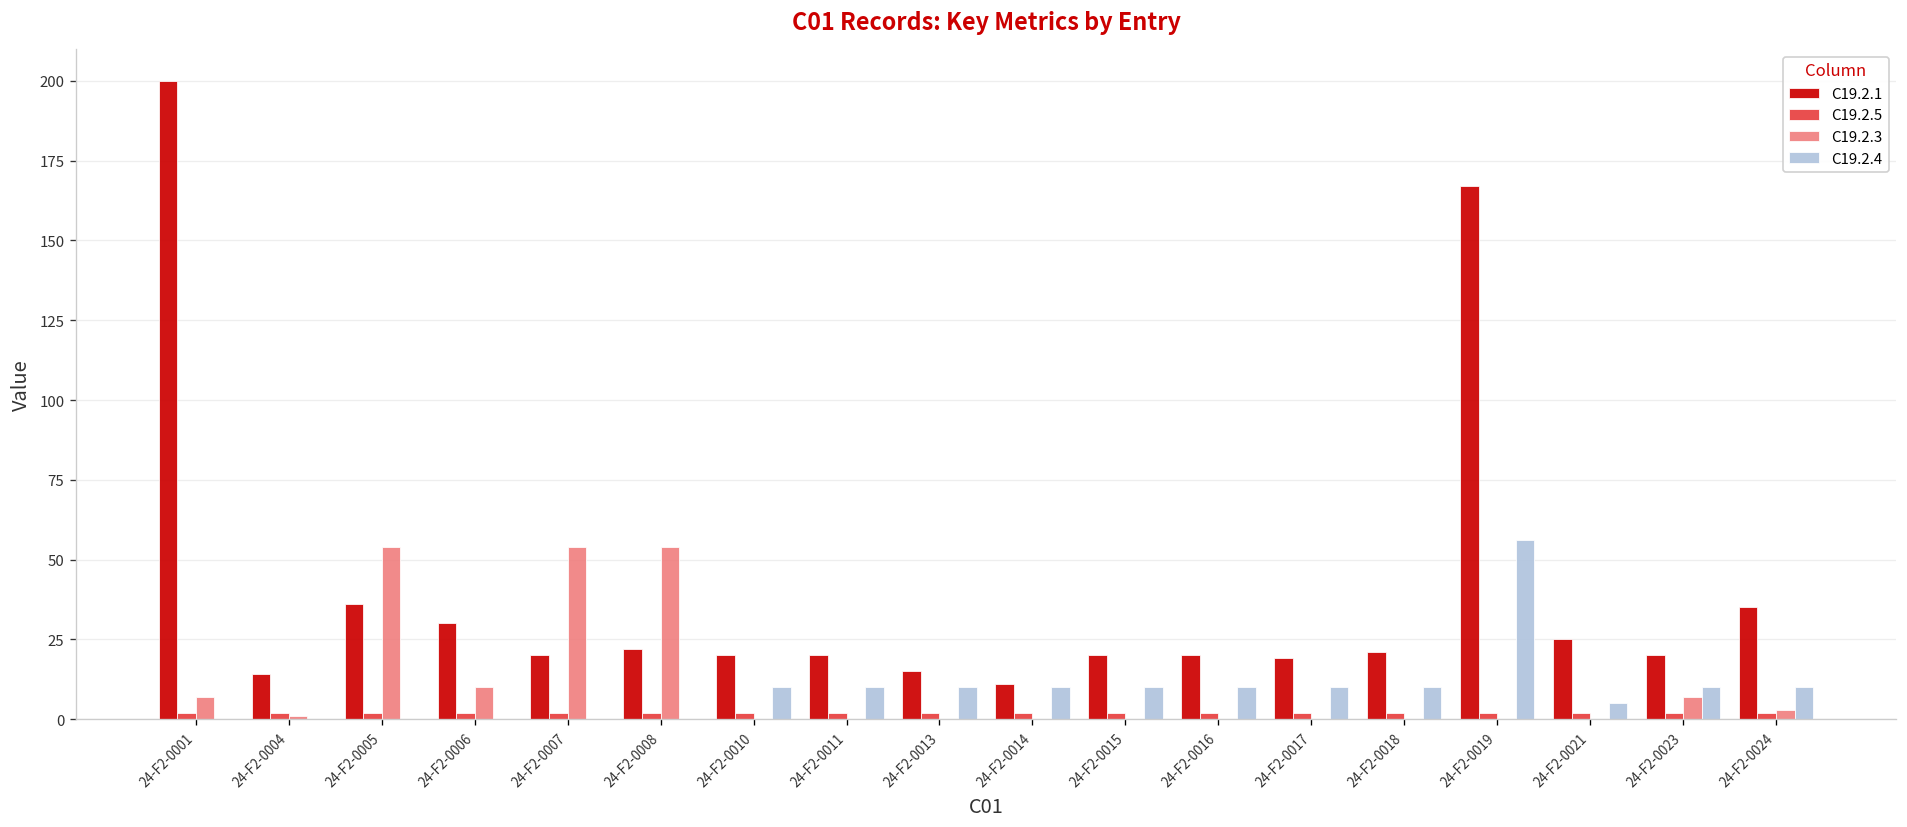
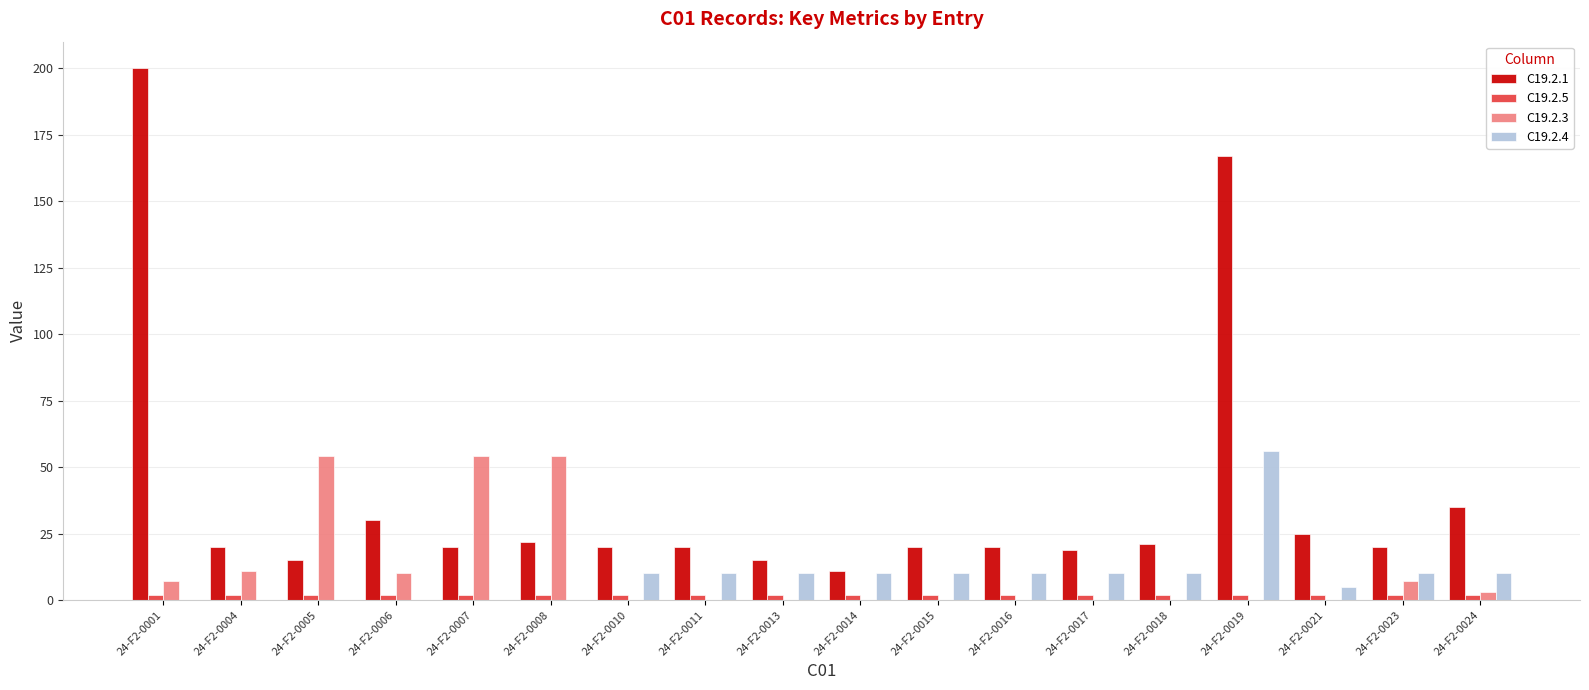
C19.2.1, 24-F2-0004: 14 -> 20
C19.2.3, 24-F2-0004: 1 -> 11
C19.2.1, 24-F2-0005: 36 -> 15
